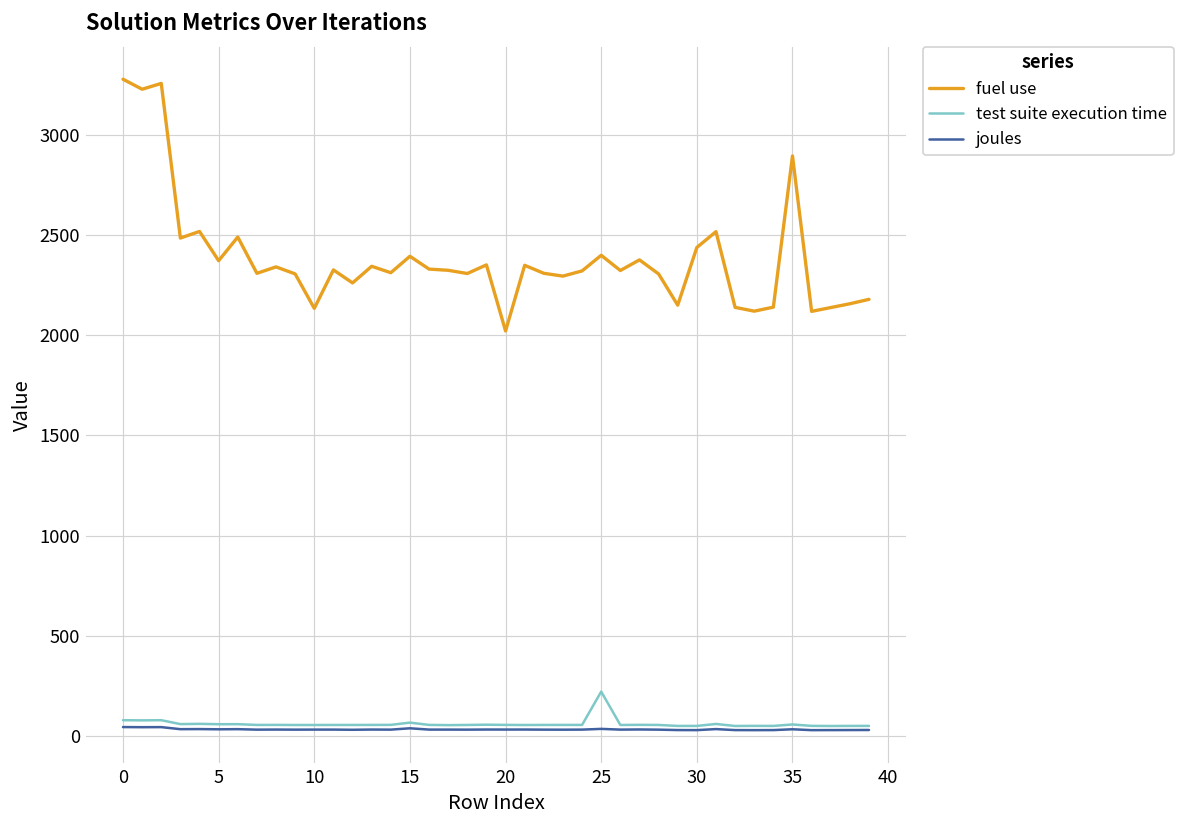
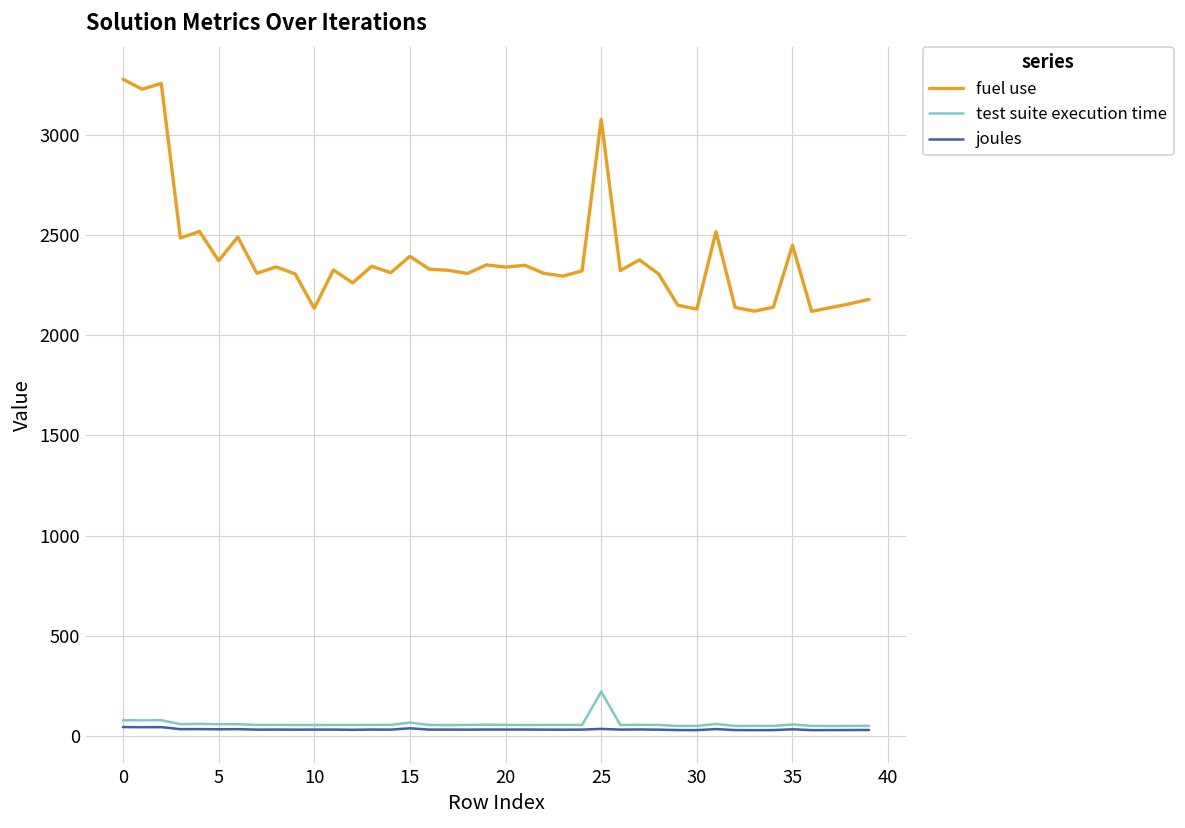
fuel use, 20: 2020 -> 2340
fuel use, 25: 2400 -> 3080
fuel use, 30: 2440 -> 2130
fuel use, 35: 2900 -> 2450
